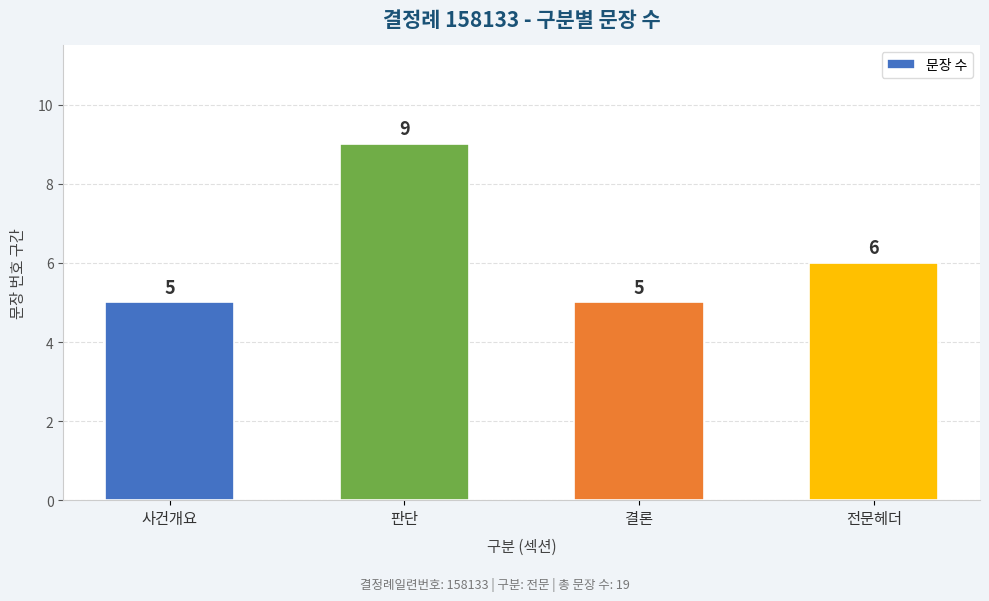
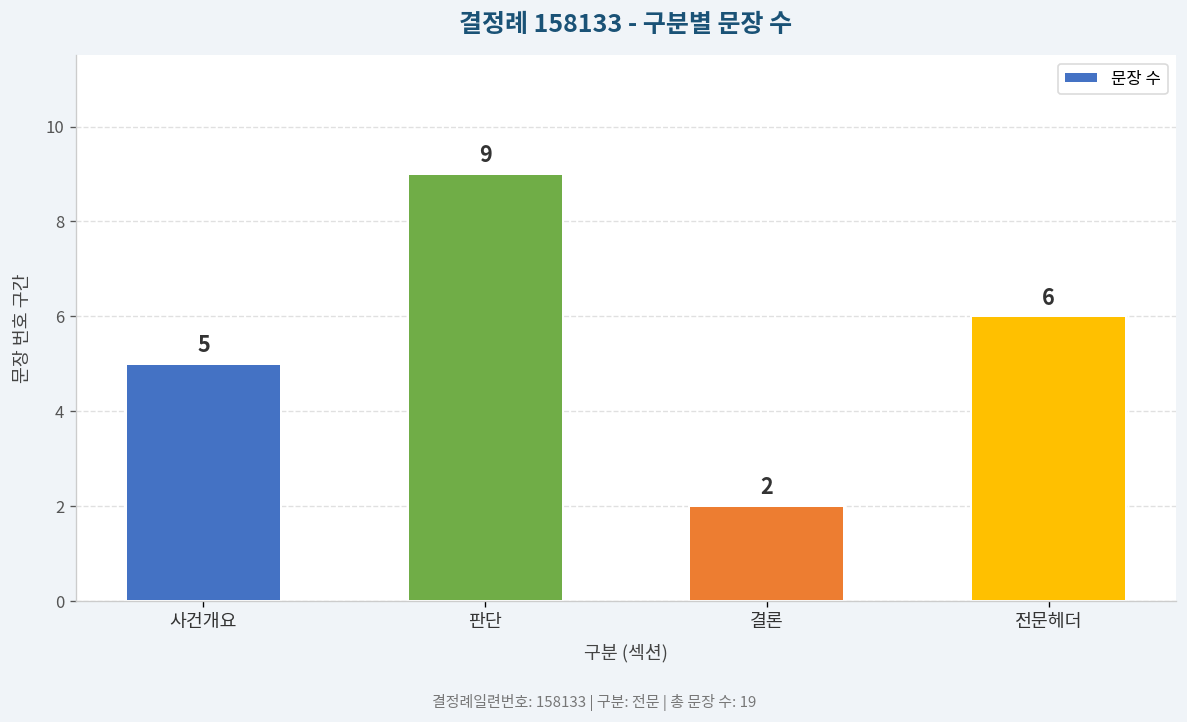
결론: 5 -> 2
